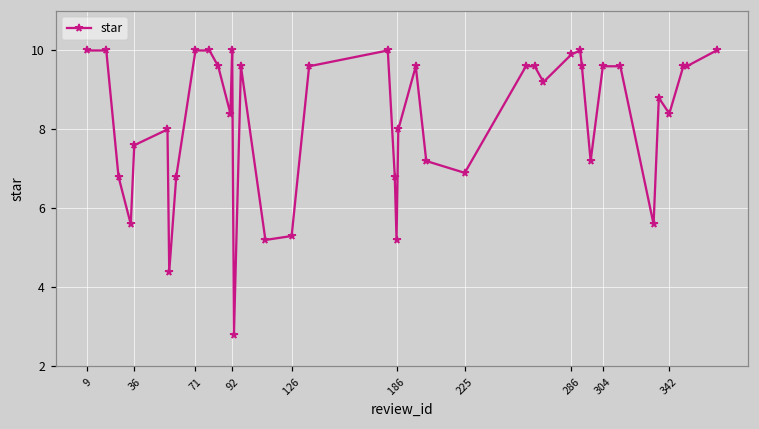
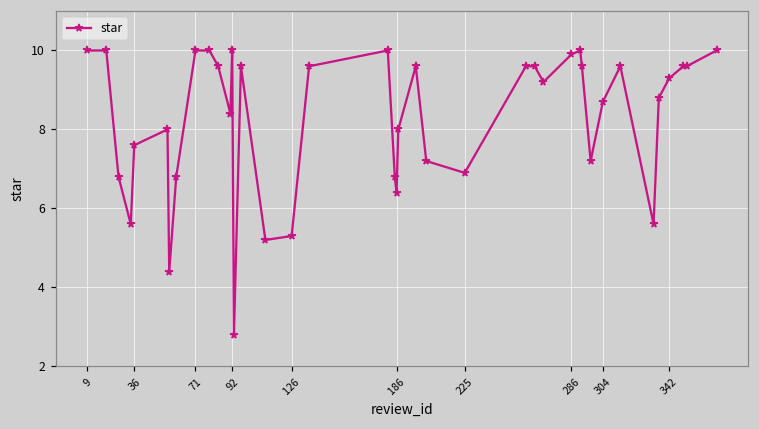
186: 5.2 -> 6.4
304: 9.6 -> 8.7
342: 8.4 -> 9.3
